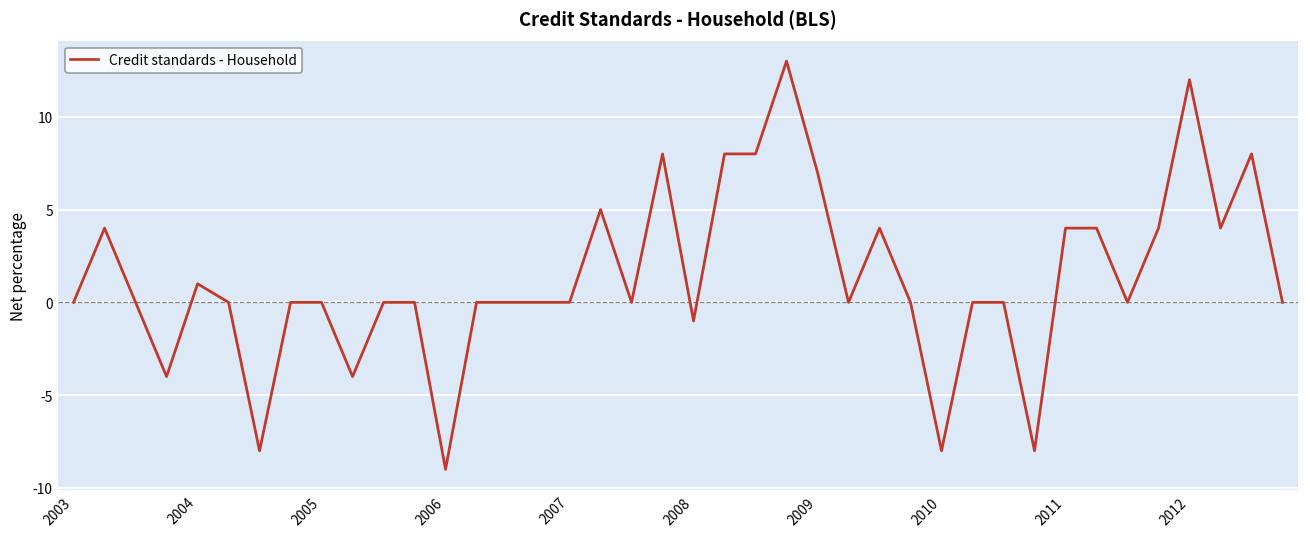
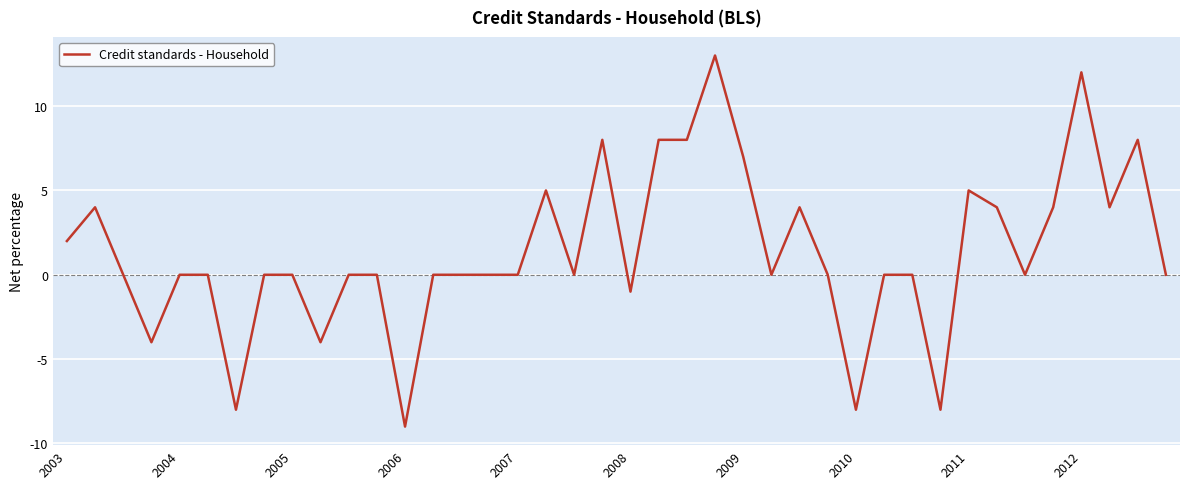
2003: 0 -> 2
2004: 1 -> 0
2011: 4 -> 5
